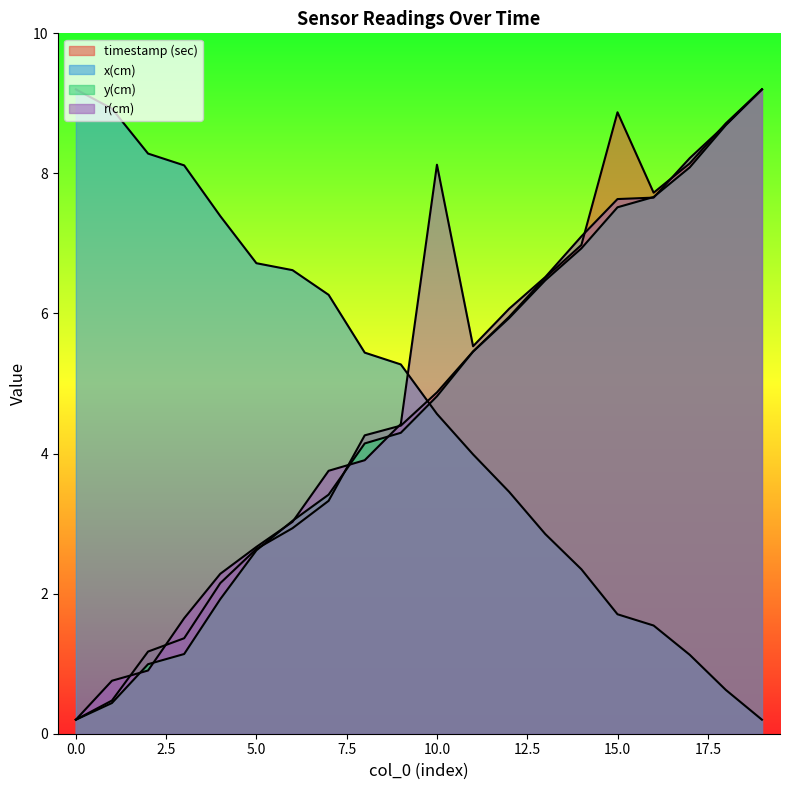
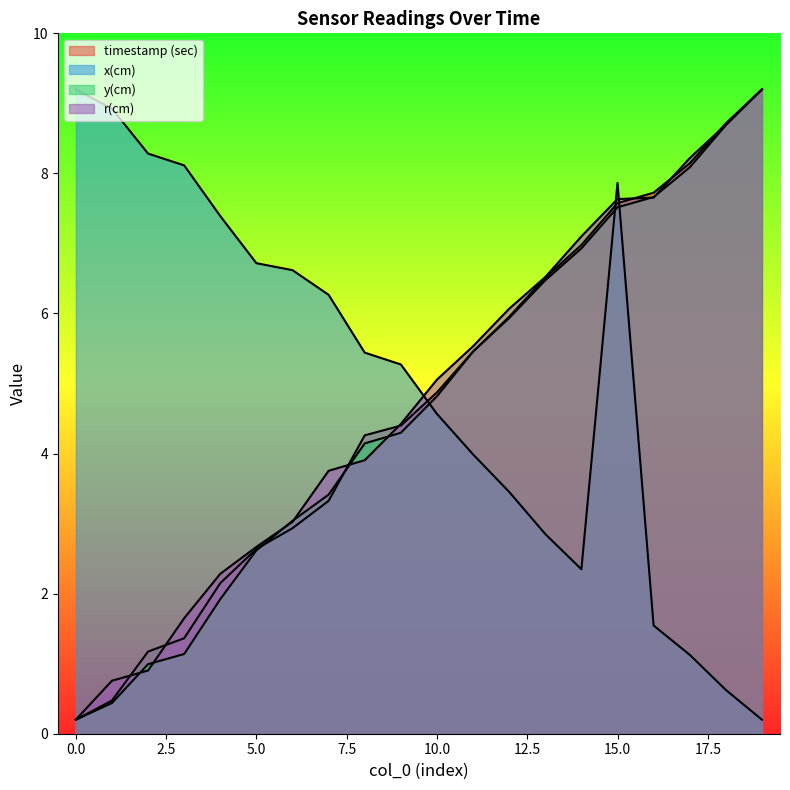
r(cm), 10.0: 8.1 -> 5.1
timestamp (sec), 15.0: 8.9 -> 7.6
x(cm), 15.0: 1.7 -> 7.9
